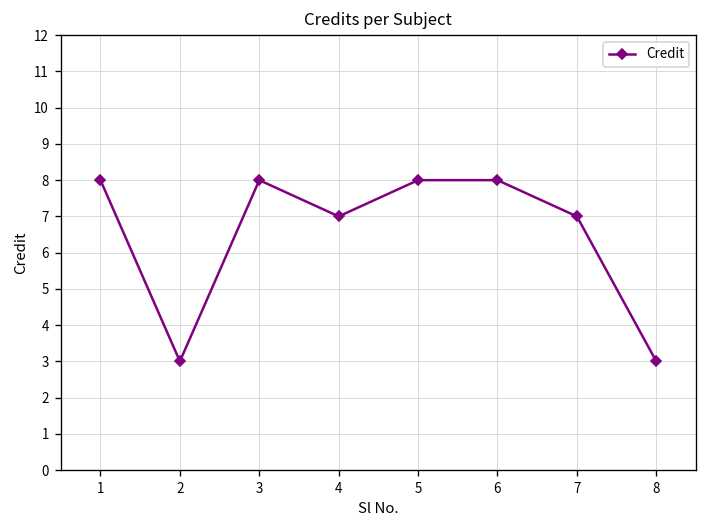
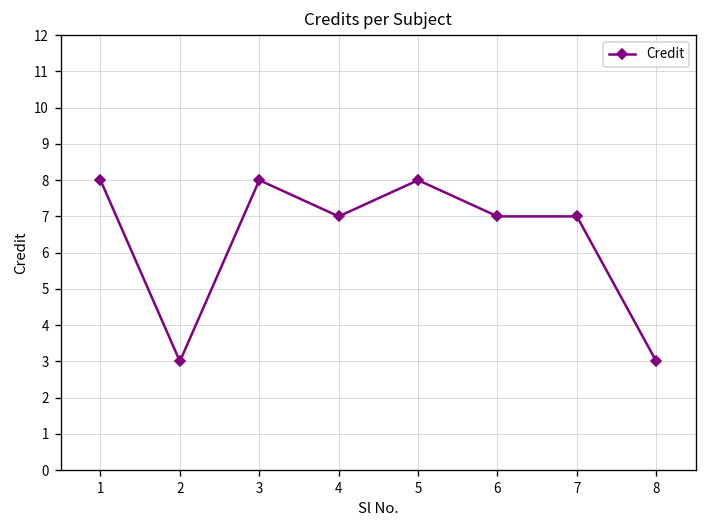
6: 8 -> 7
